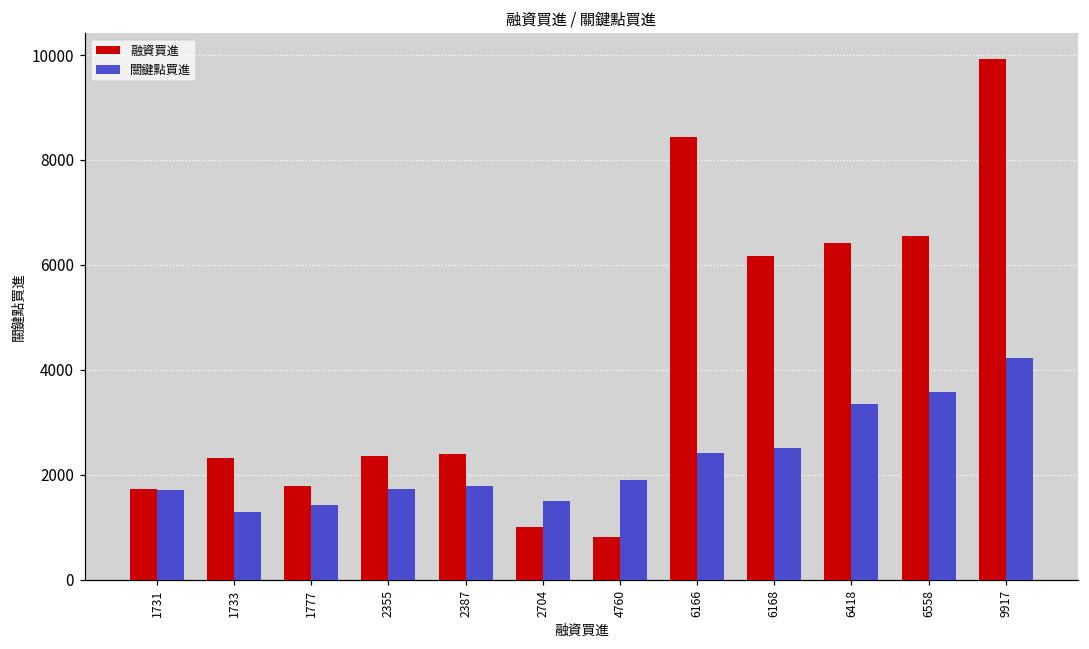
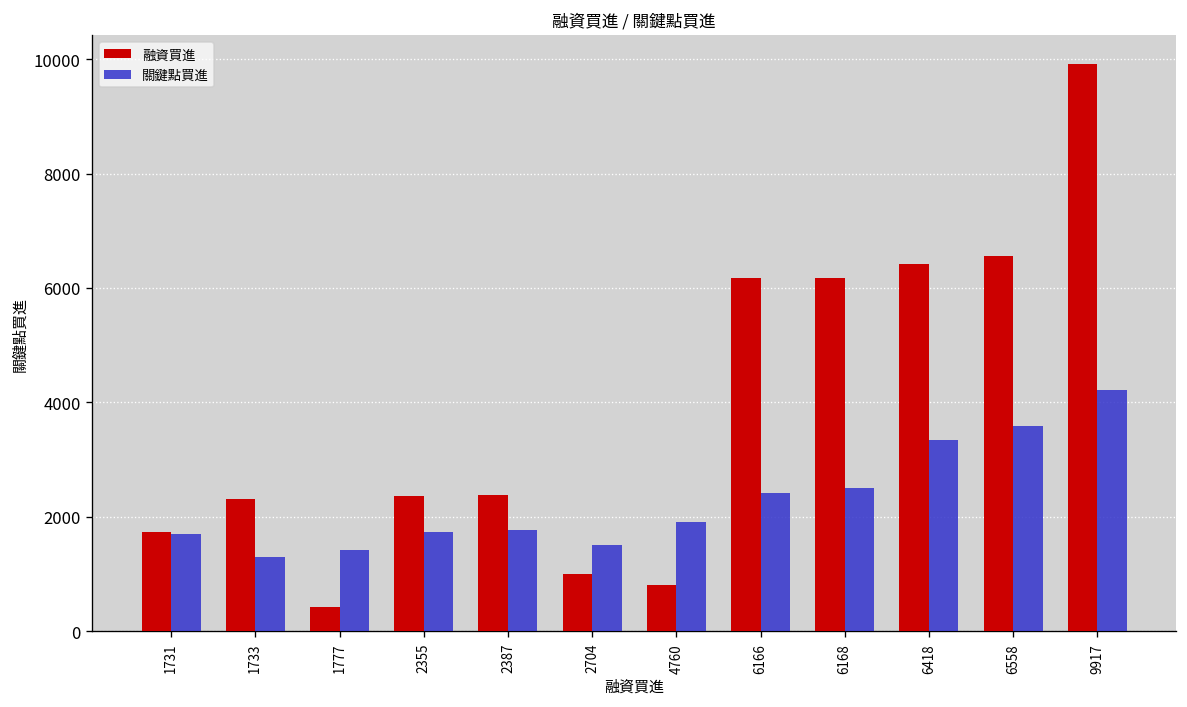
融資買進, 1777: 1800 -> 400
融資買進, 6166: 8400 -> 6200
